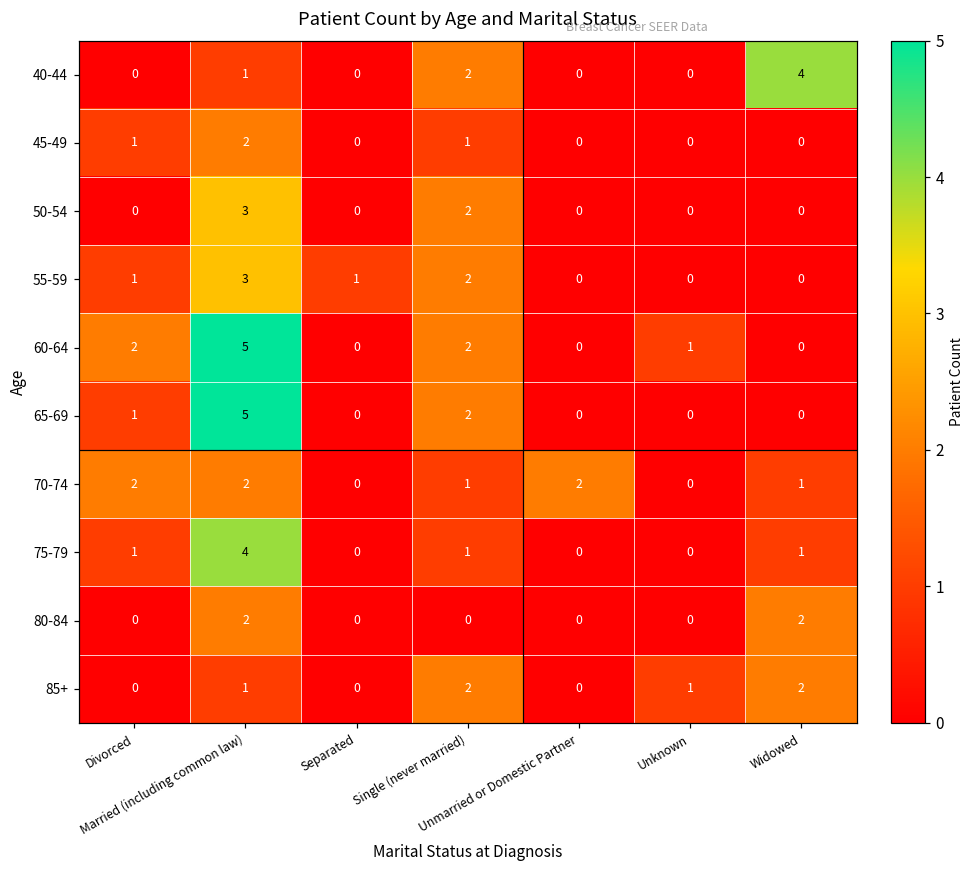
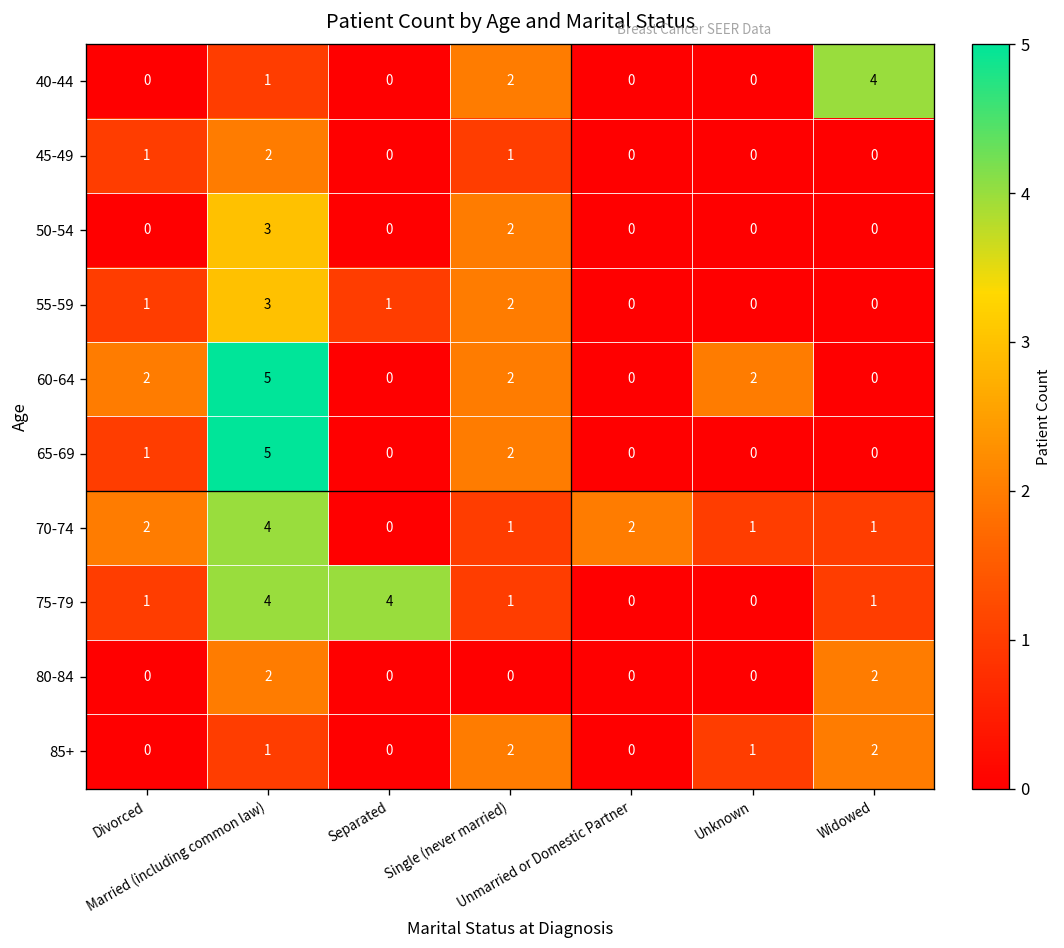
60-64, Unknown: 1 -> 2
70-74, Married (including common law): 2 -> 4
70-74, Unknown: 0 -> 1
75-79, Separated: 0 -> 4
